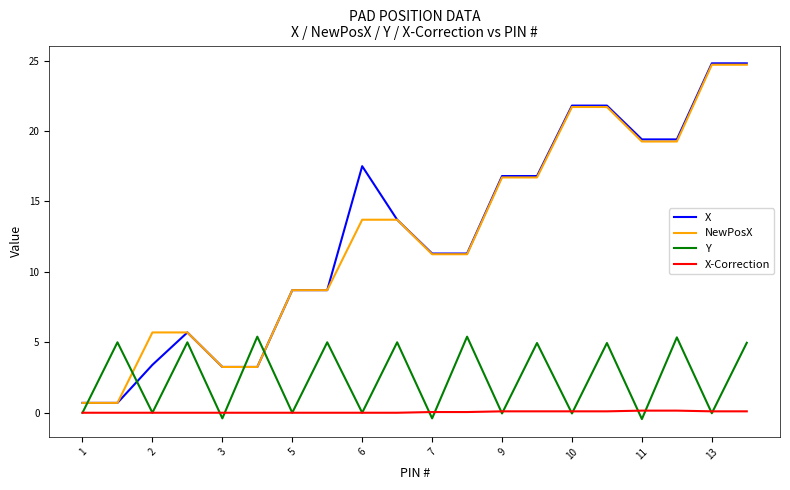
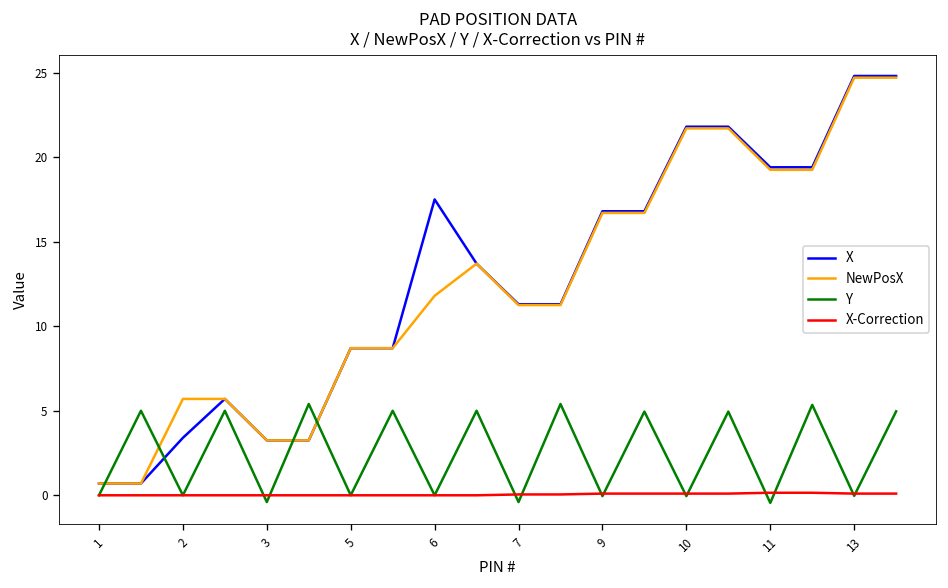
NewPosX, 6: 13.7 -> 11.8
